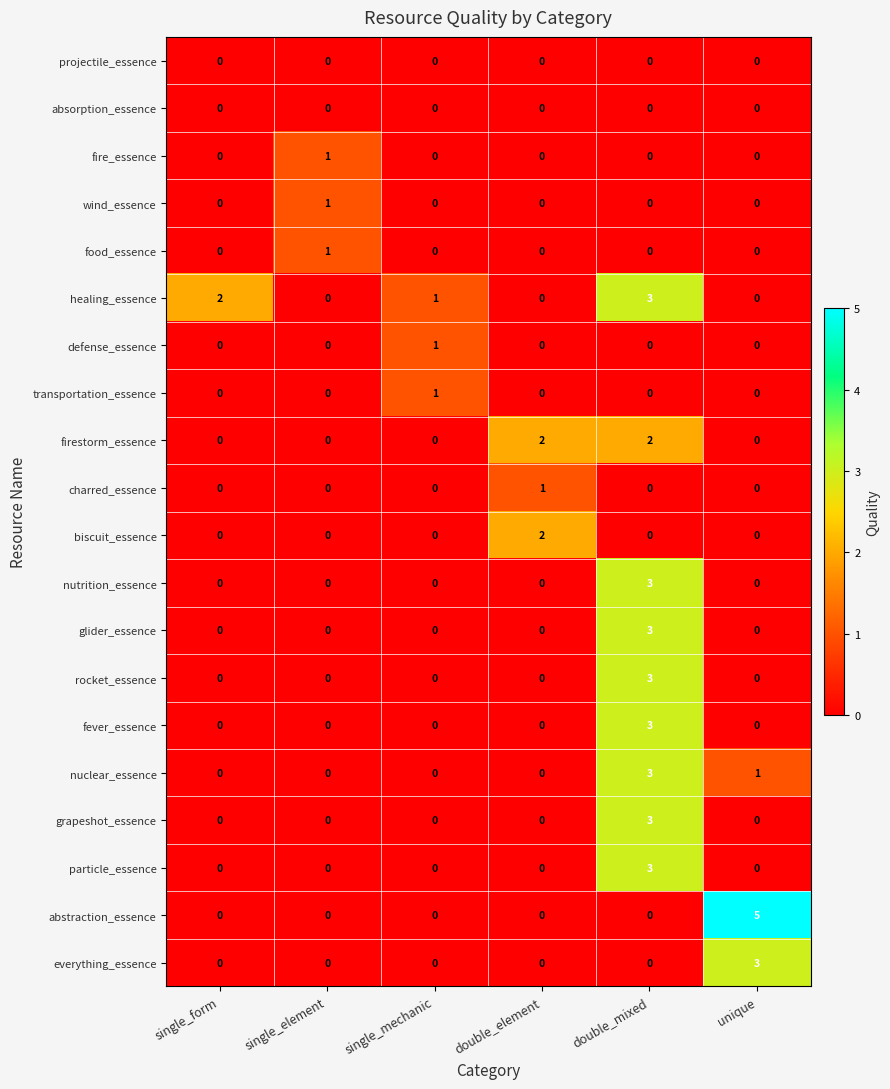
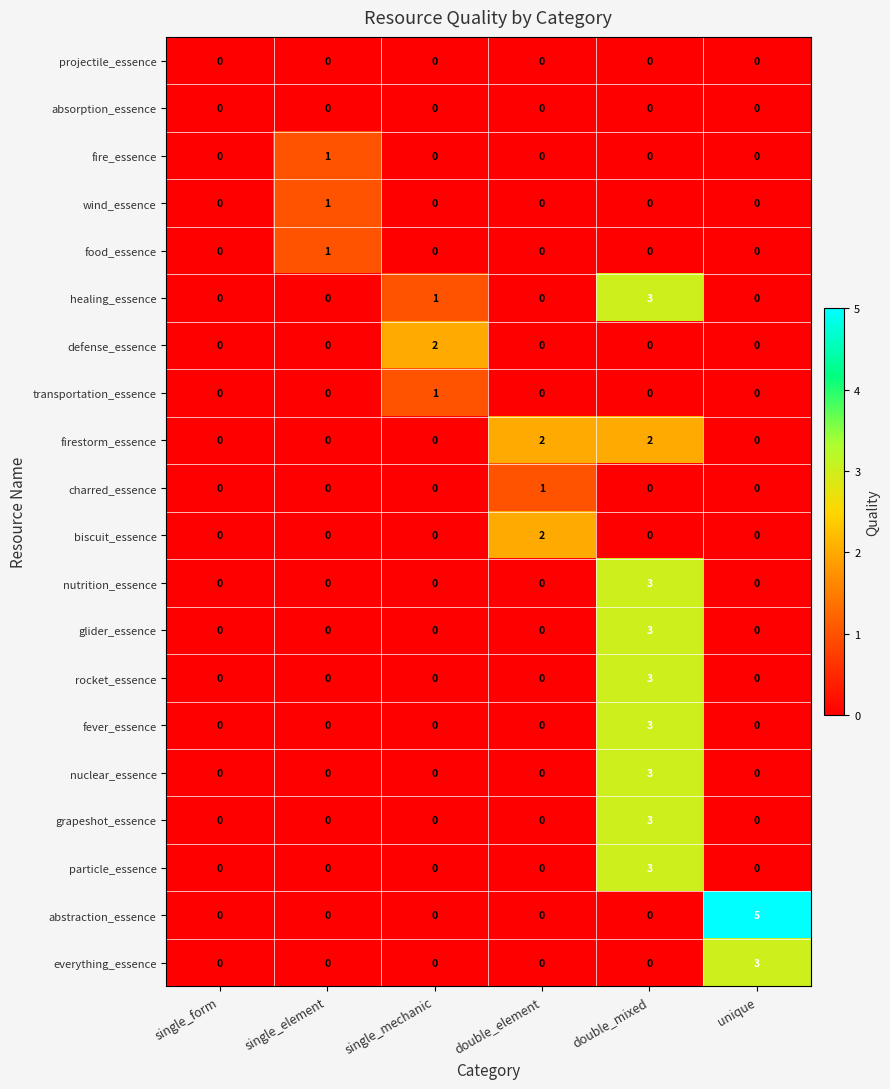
healing_essence, single_form: 2 -> 0
defense_essence, single_mechanic: 1 -> 2
nuclear_essence, unique: 1 -> 0
